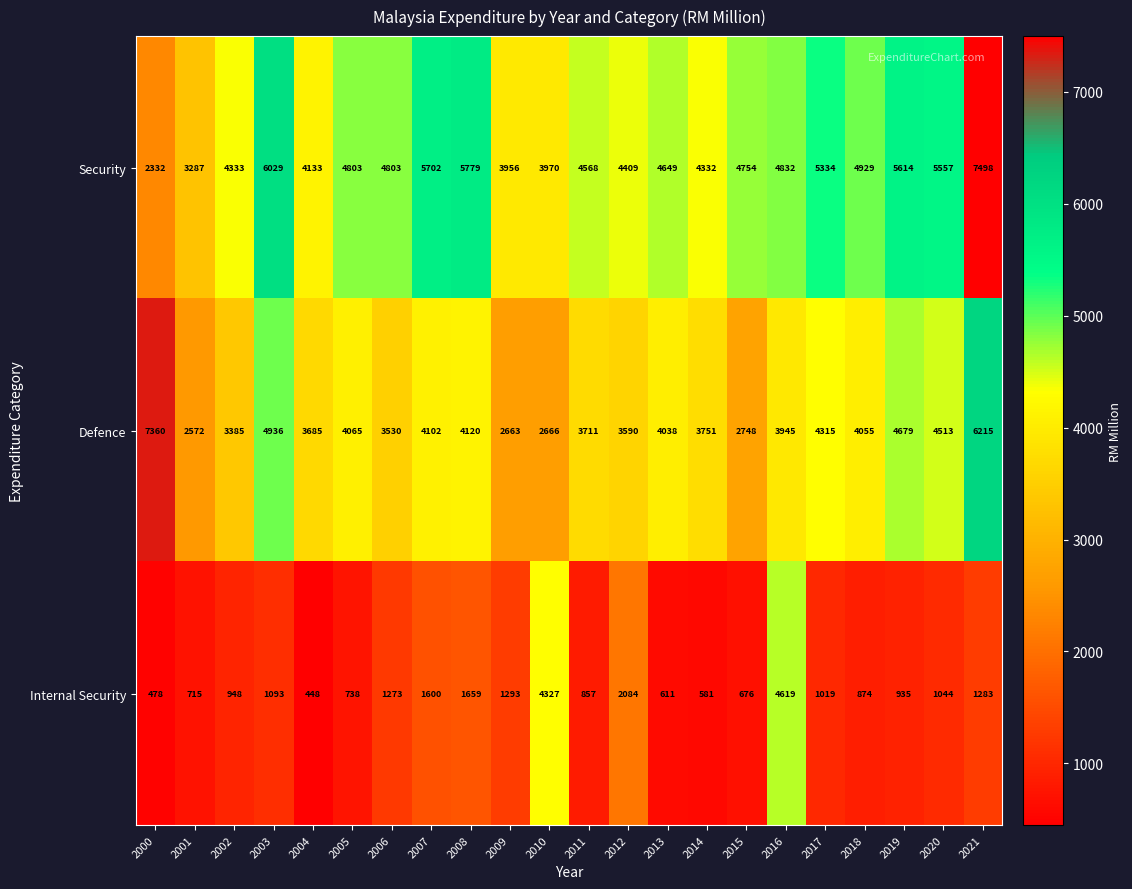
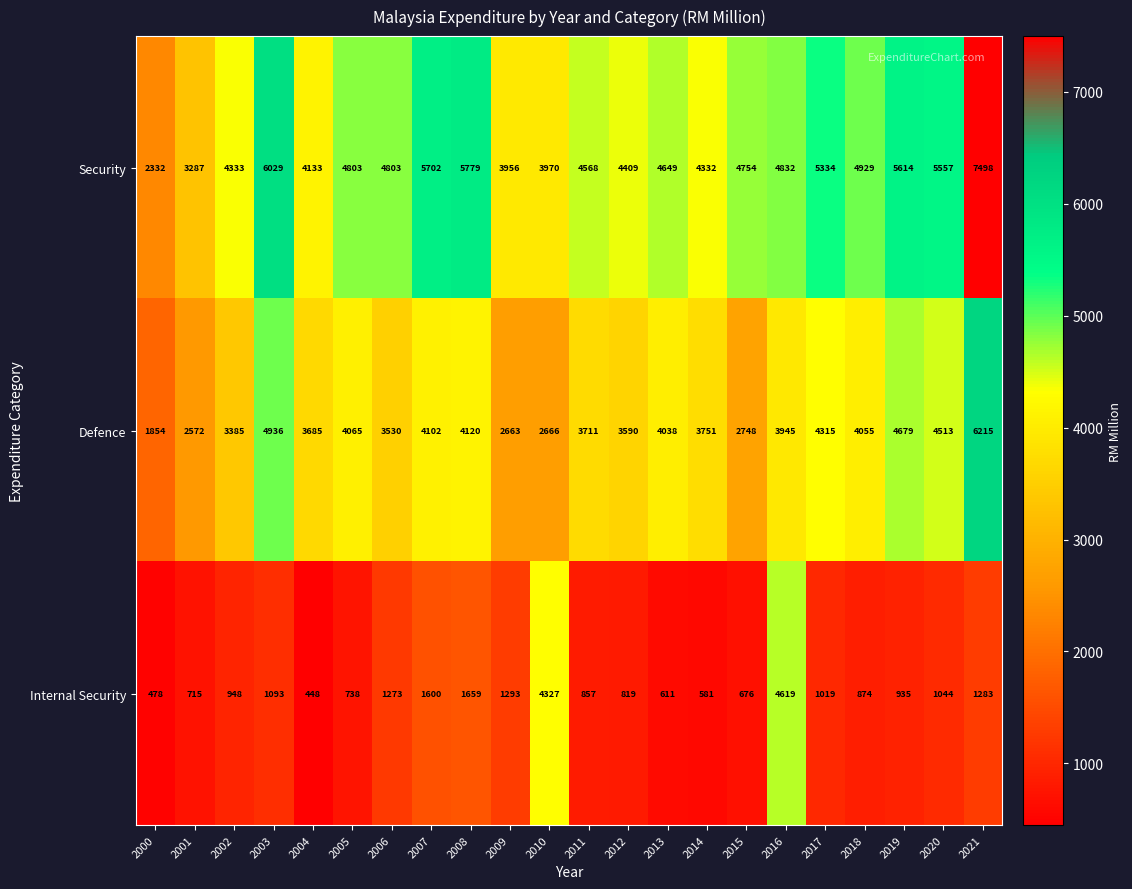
Defence, 2000: 7360 -> 1854
Internal Security, 2012: 2084 -> 819
